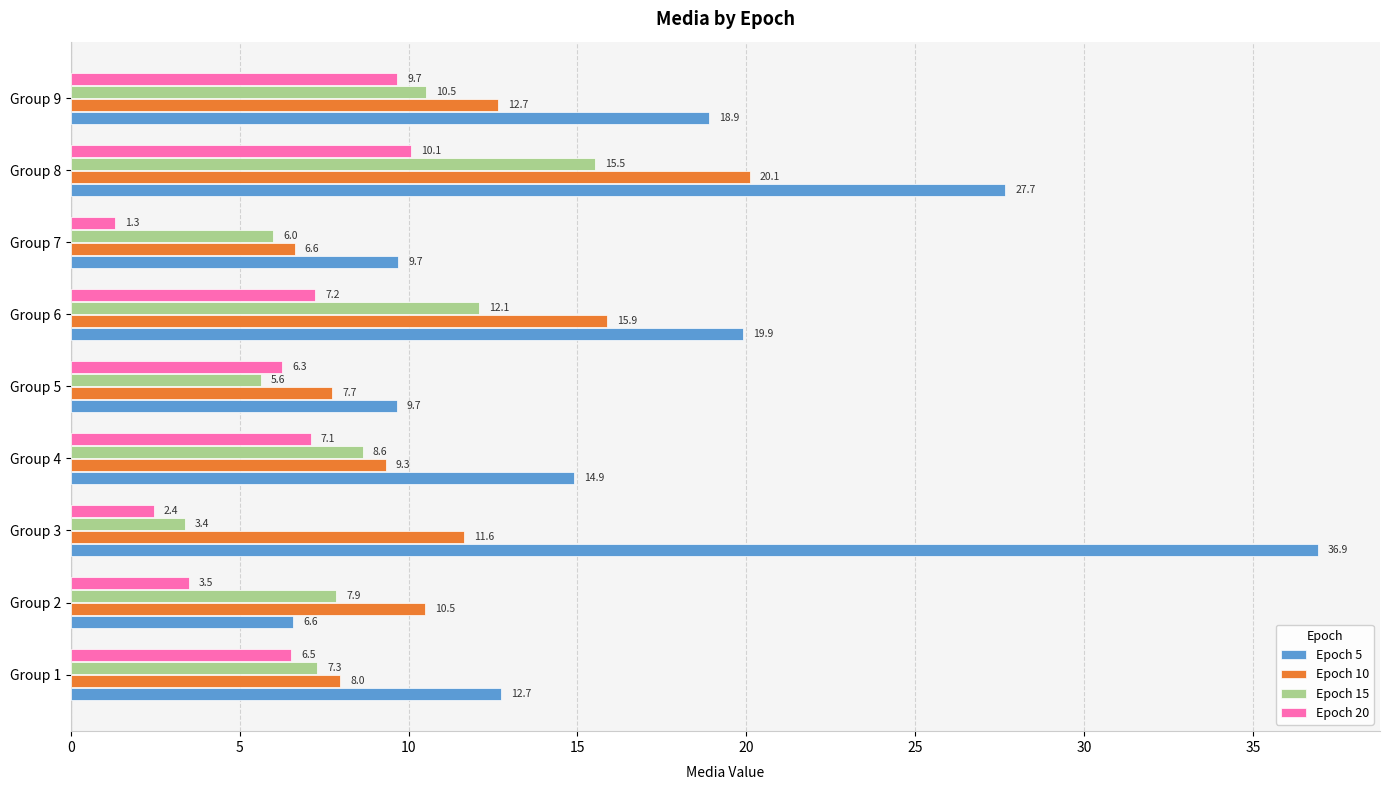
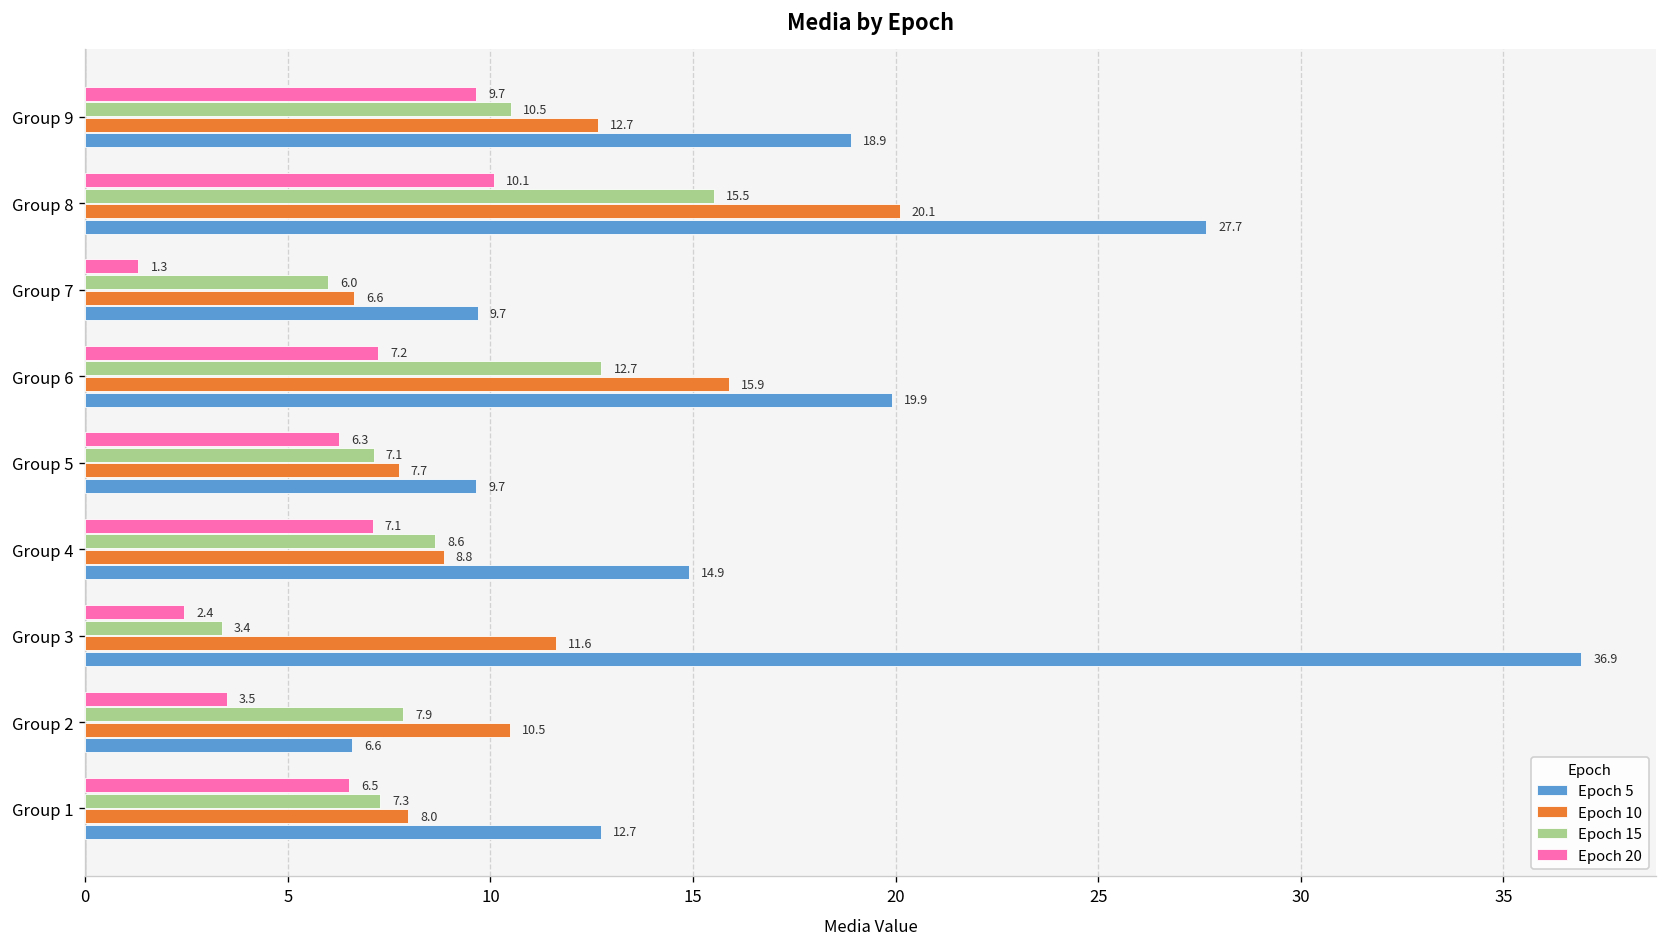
Epoch 15, Group 6: 12.1 -> 12.7
Epoch 15, Group 5: 5.6 -> 7.1
Epoch 10, Group 4: 9.3 -> 8.8
